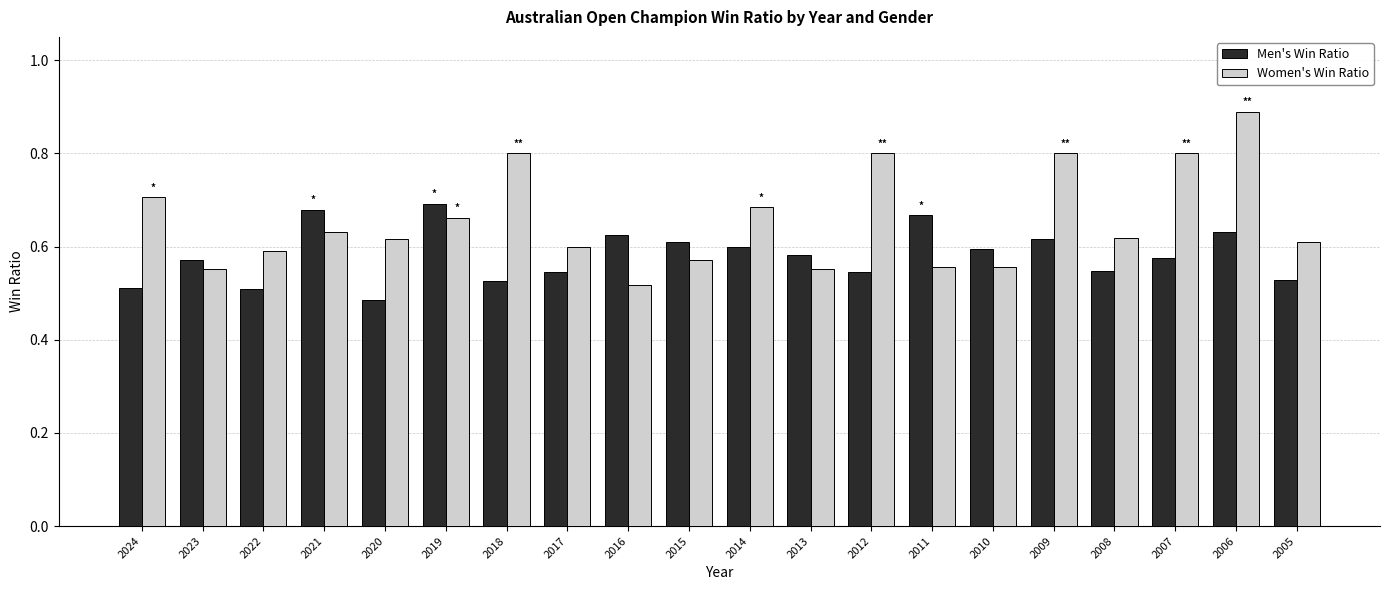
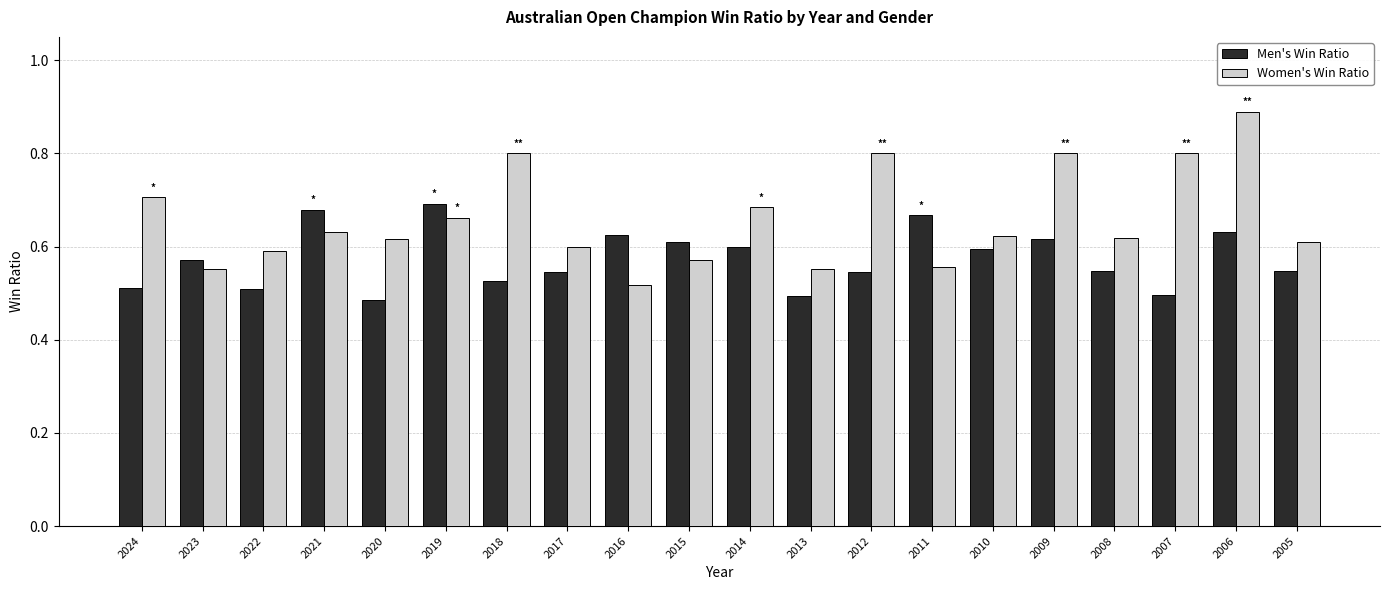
Men's Win Ratio, 2013: 0.58 -> 0.49
Women's Win Ratio, 2010: 0.56 -> 0.62
Men's Win Ratio, 2007: 0.58 -> 0.50
Men's Win Ratio, 2005: 0.53 -> 0.55
